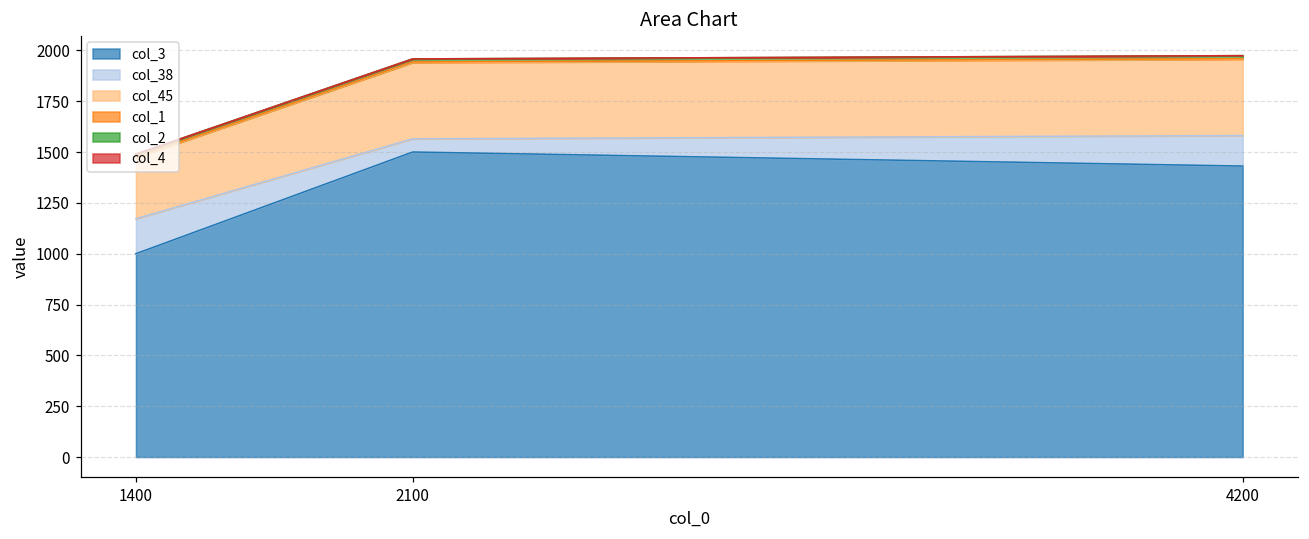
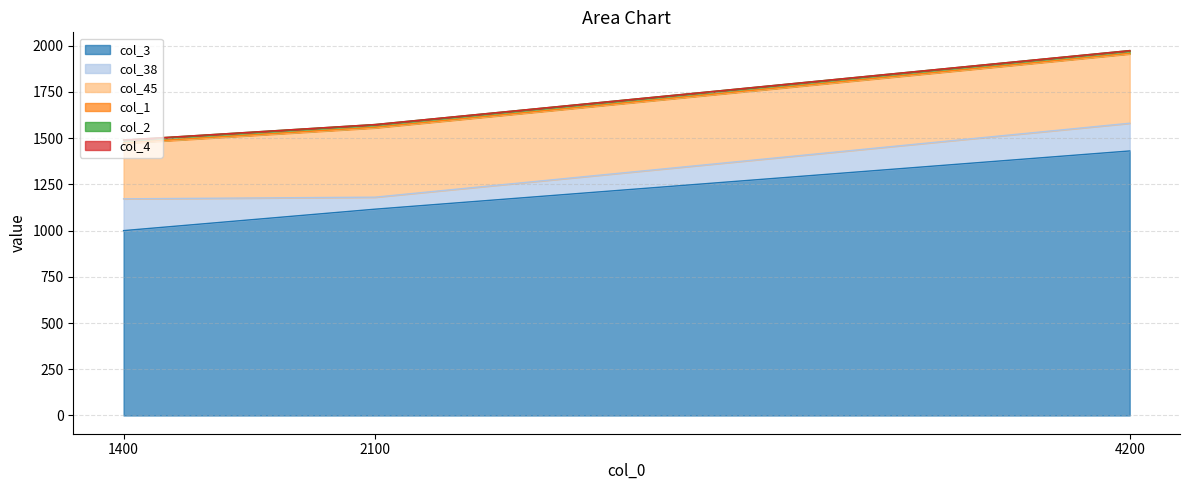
col_3, 2100: 1500 -> 1120
